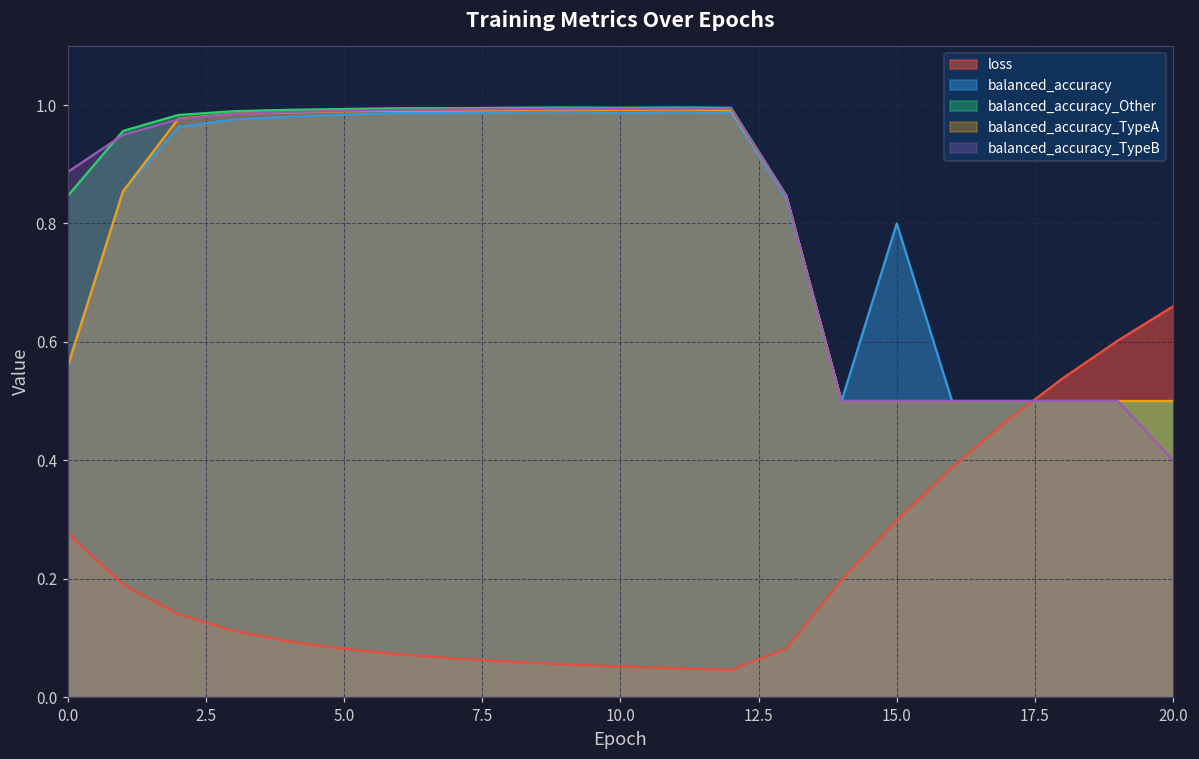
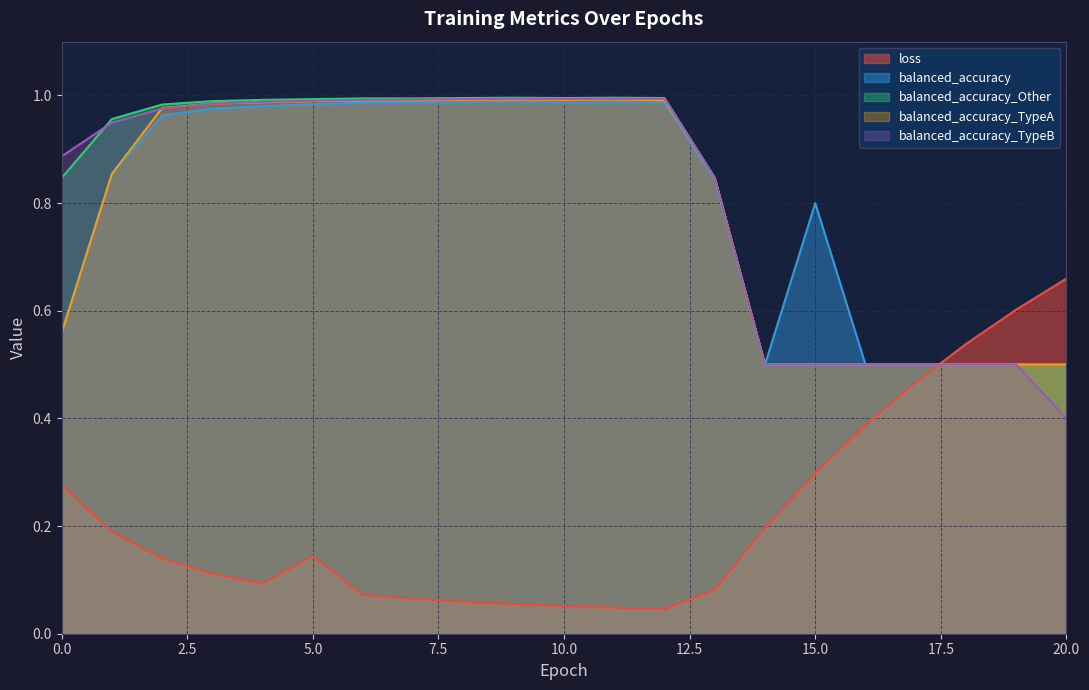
loss, 5.0: 0.08 -> 0.15
